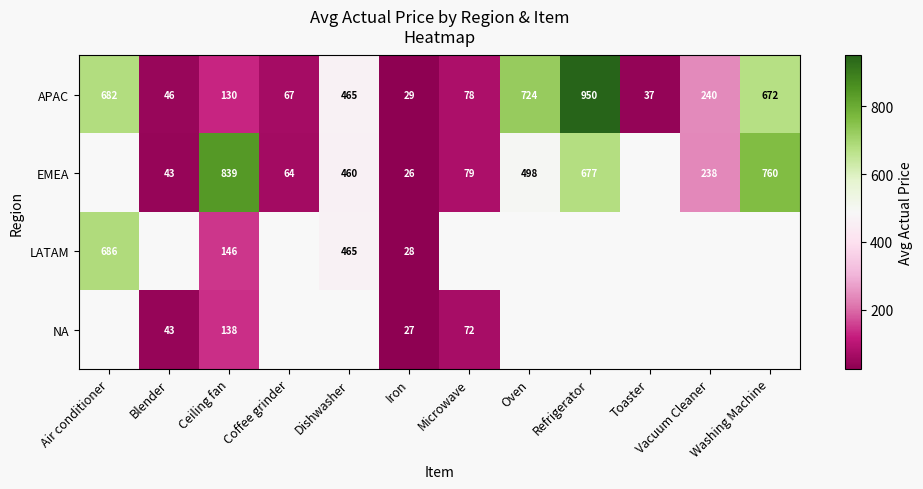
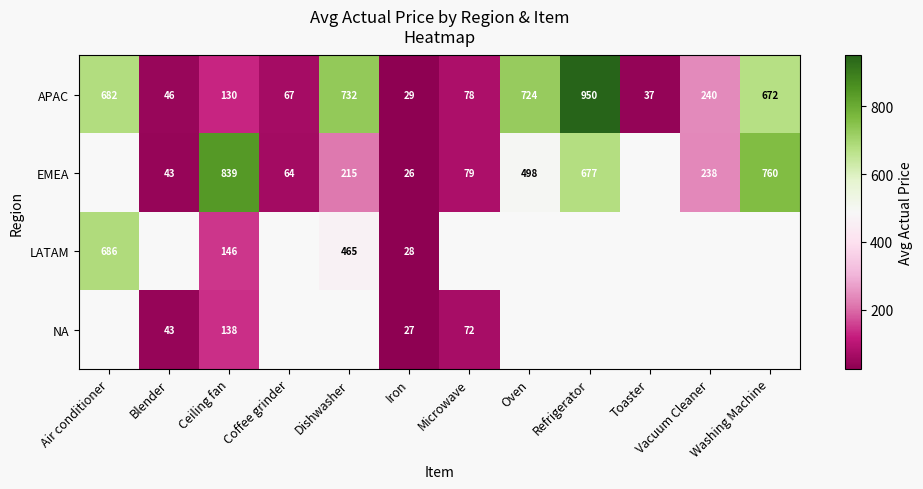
APAC, Dishwasher: 465 -> 732
EMEA, Dishwasher: 460 -> 215
